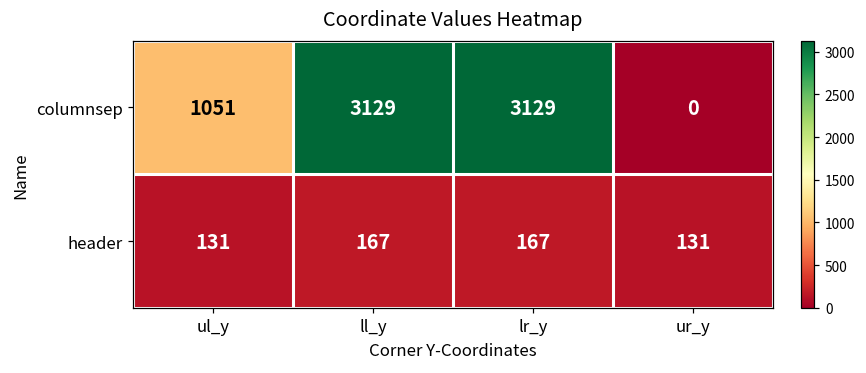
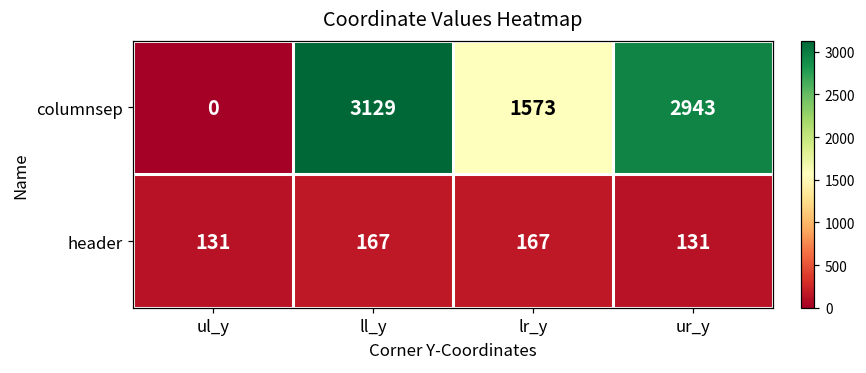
columnsep, ul_y: 1051 -> 0
columnsep, lr_y: 3129 -> 1573
columnsep, ur_y: 0 -> 2943
